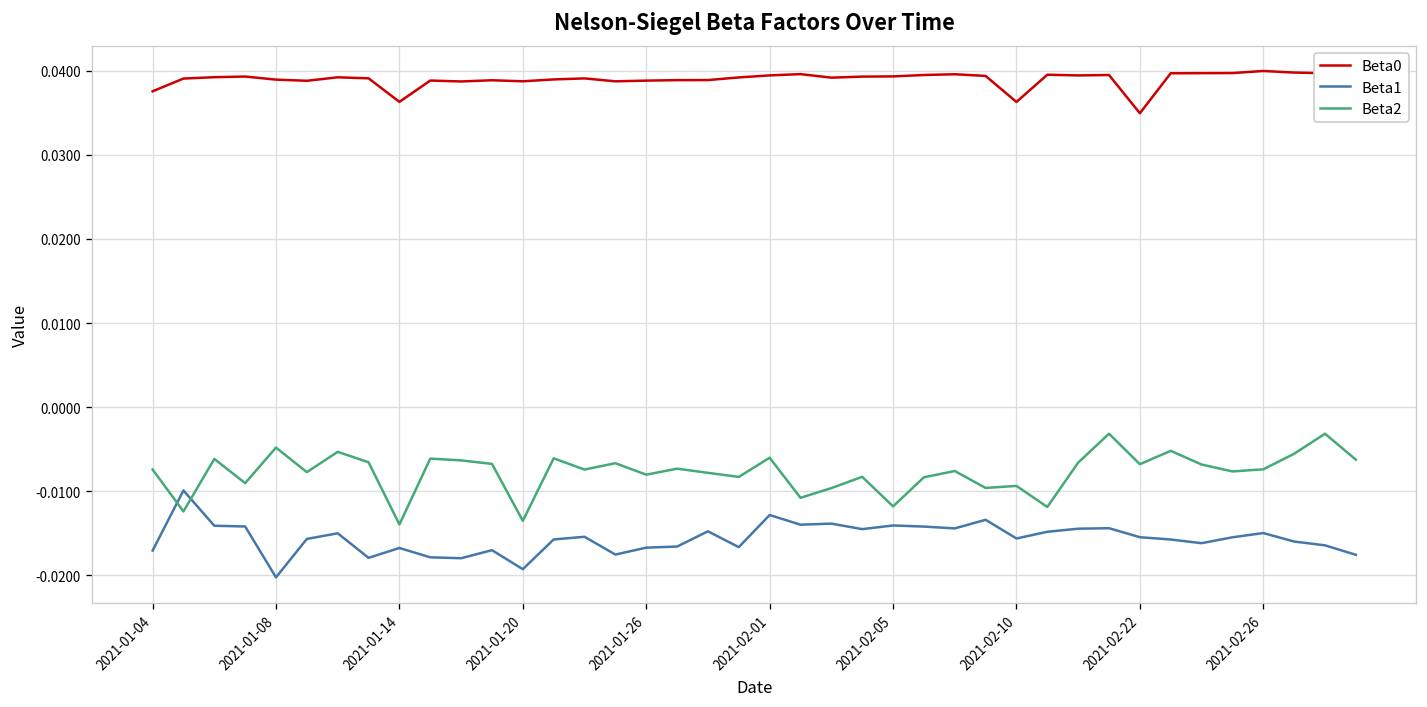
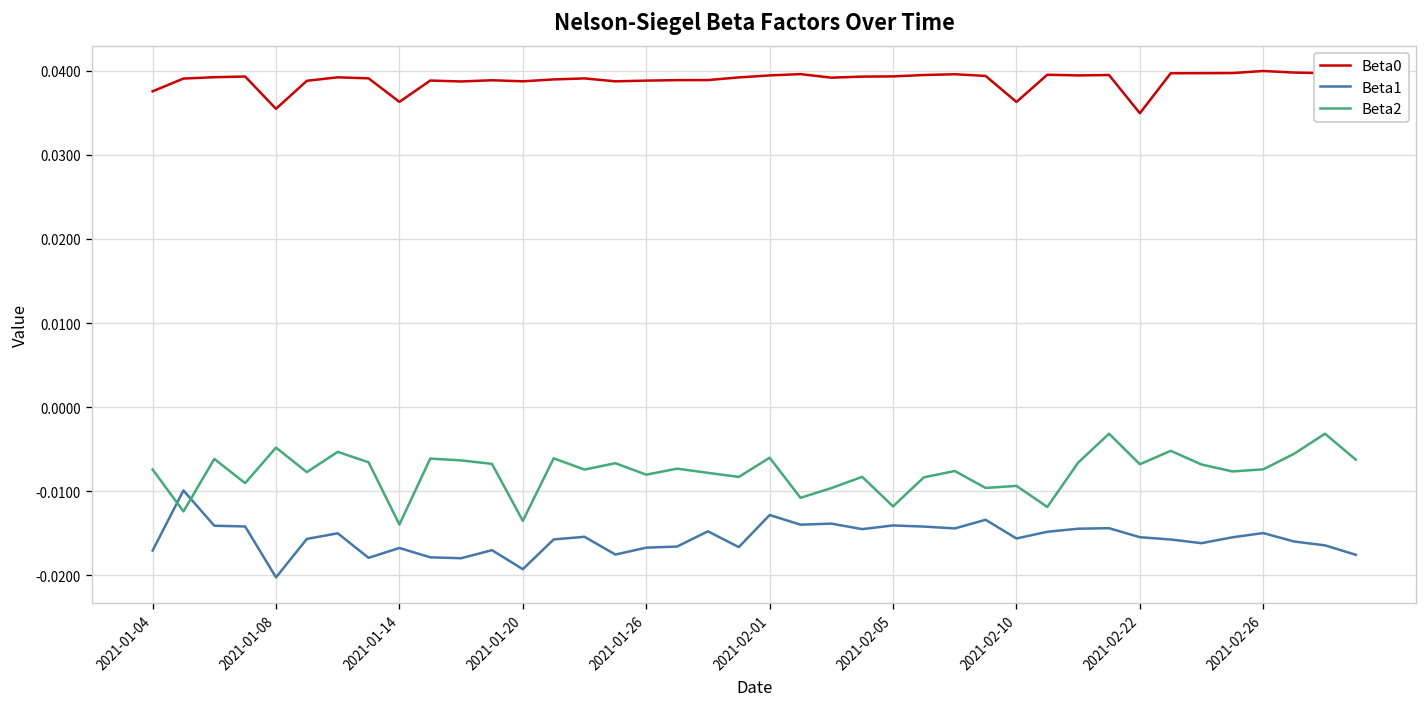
Beta0, 2021-01-08: 0.039 -> 0.035
